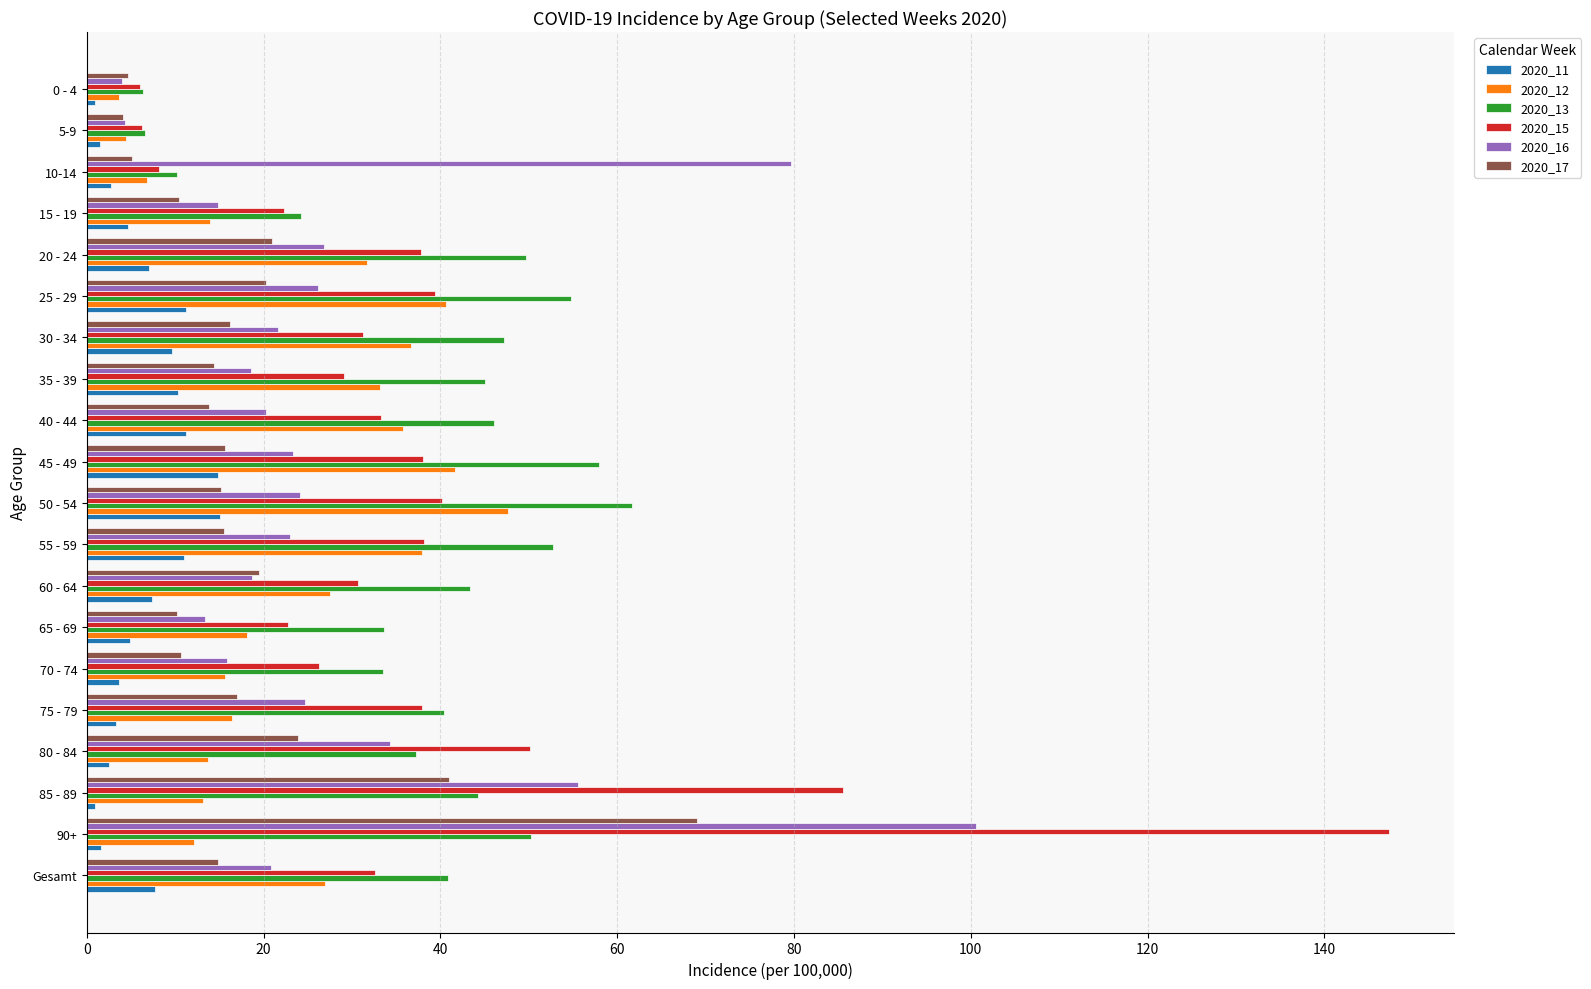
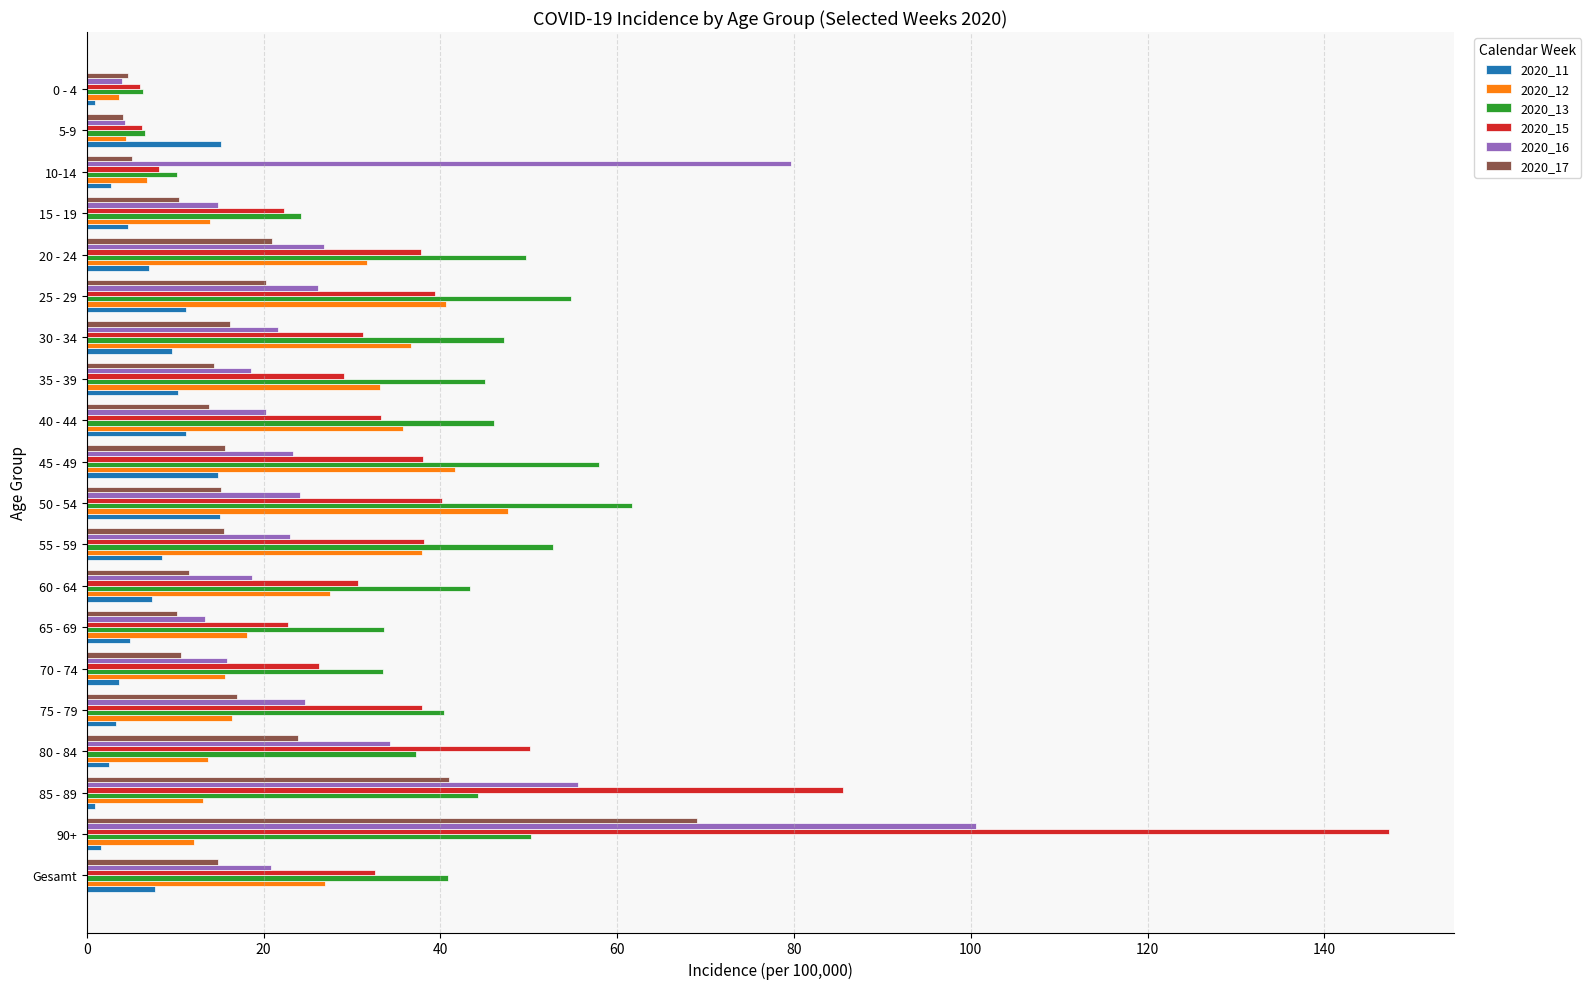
2020_11, 5-9: 1 -> 15
2020_11, 55 - 59: 11 -> 9
2020_17, 60 - 64: 19 -> 12
